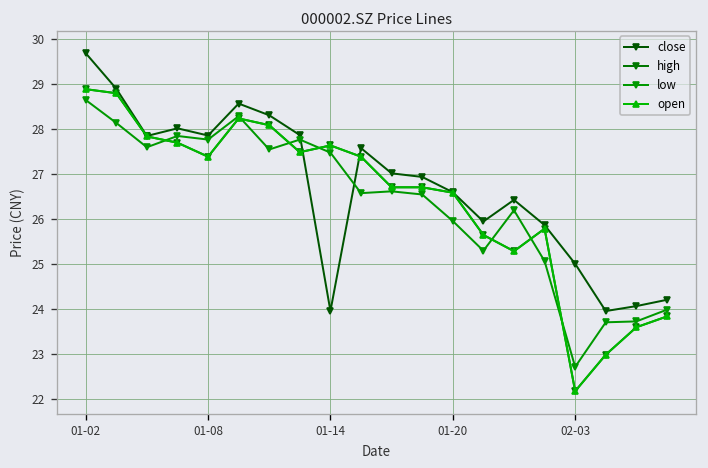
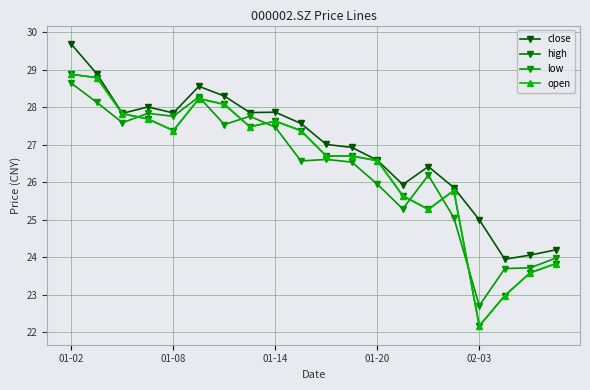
close, 01-14: 24.0 -> 27.9
